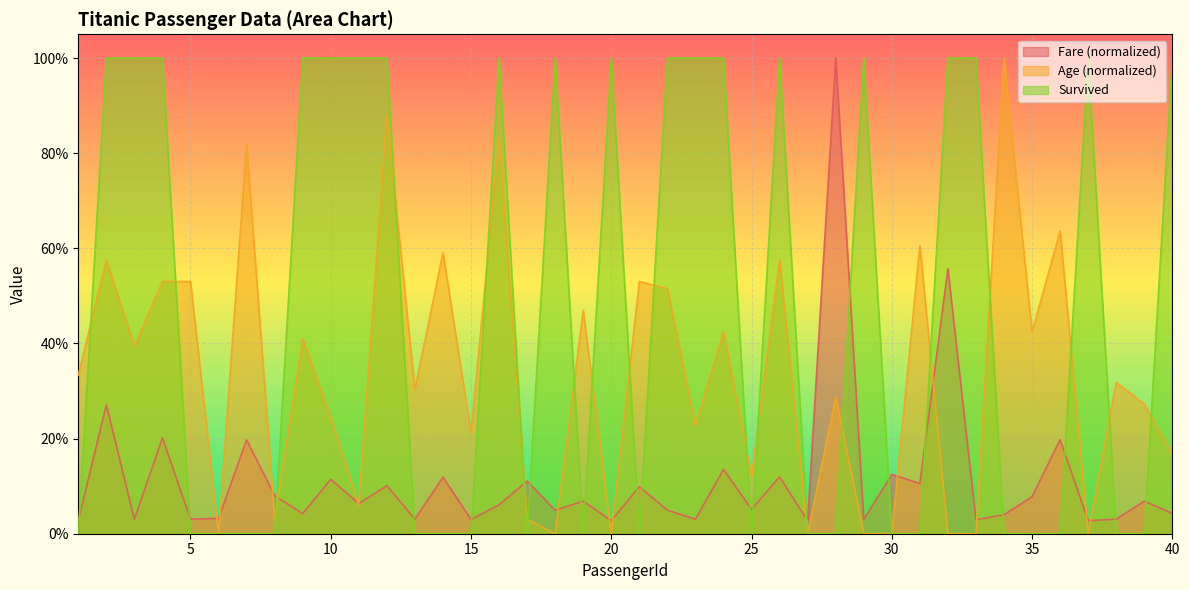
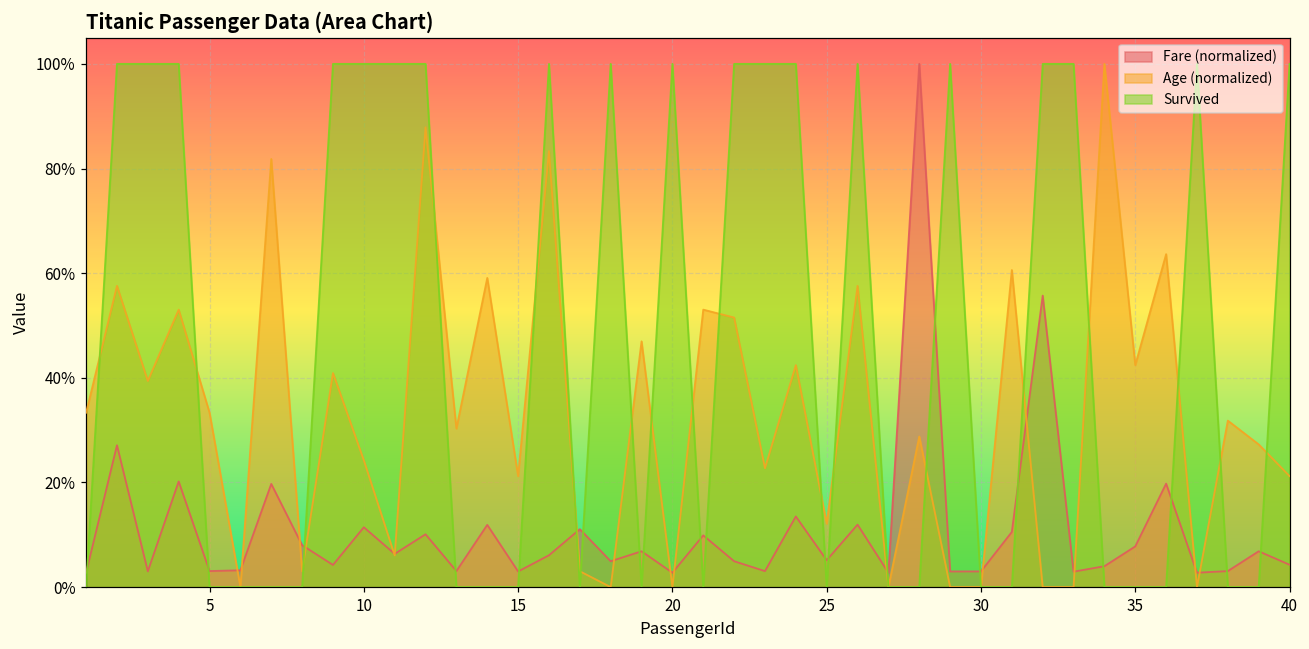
Age (normalized), 5: 53% -> 33%
Fare (normalized), 30: 12% -> 3%
Age (normalized), 40: 17% -> 21%
